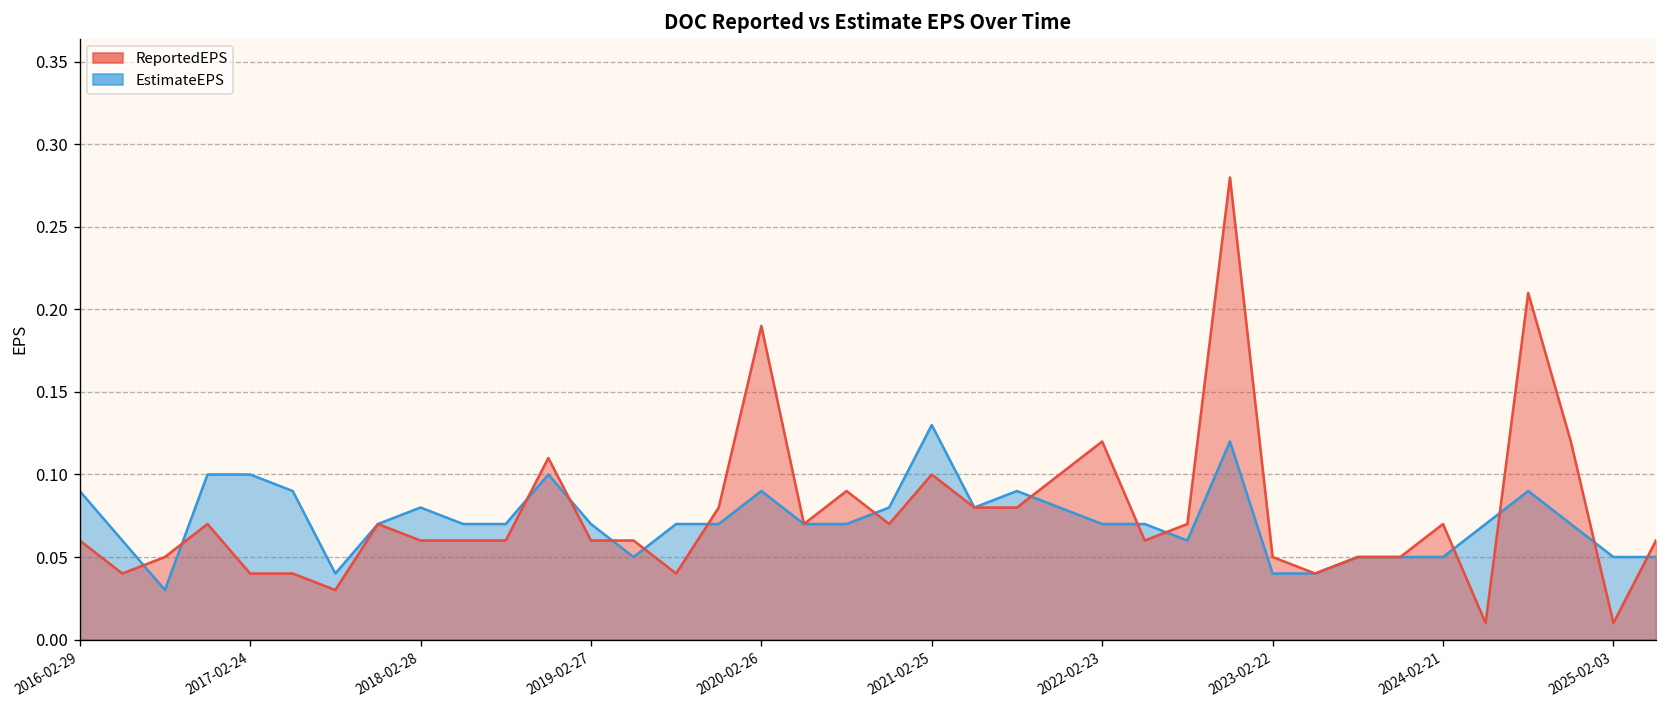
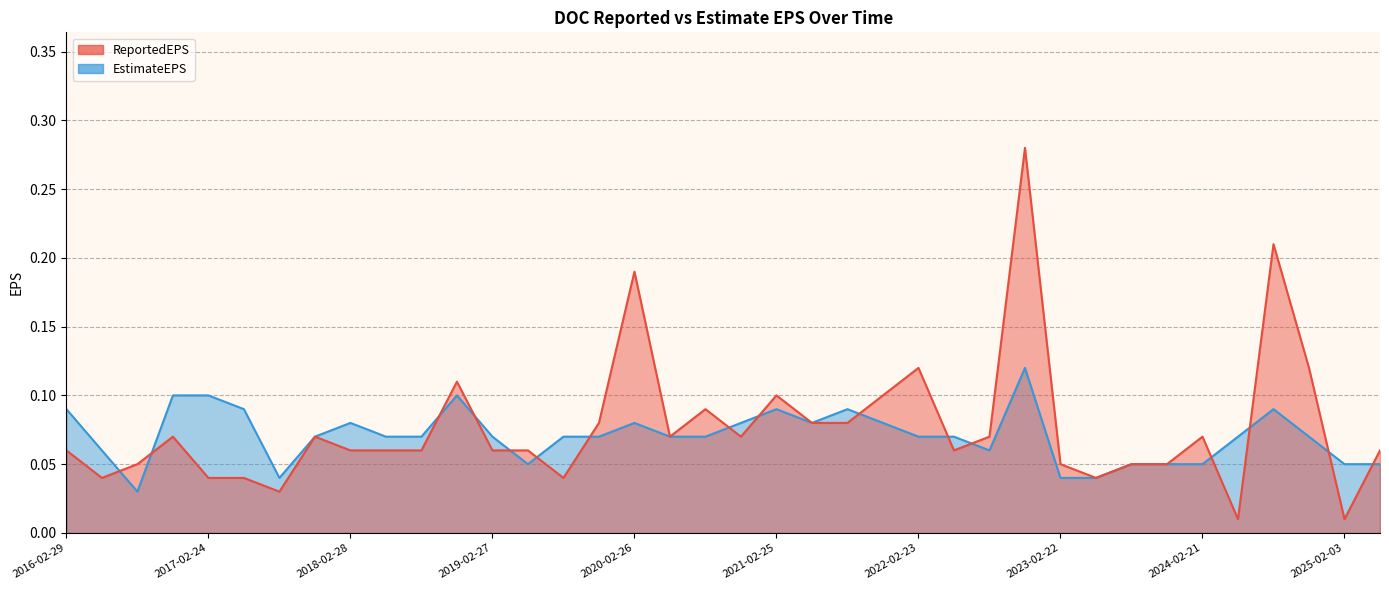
EstimateEPS, 2020-02-26: 0.09 -> 0.08
EstimateEPS, 2021-02-25: 0.13 -> 0.09
